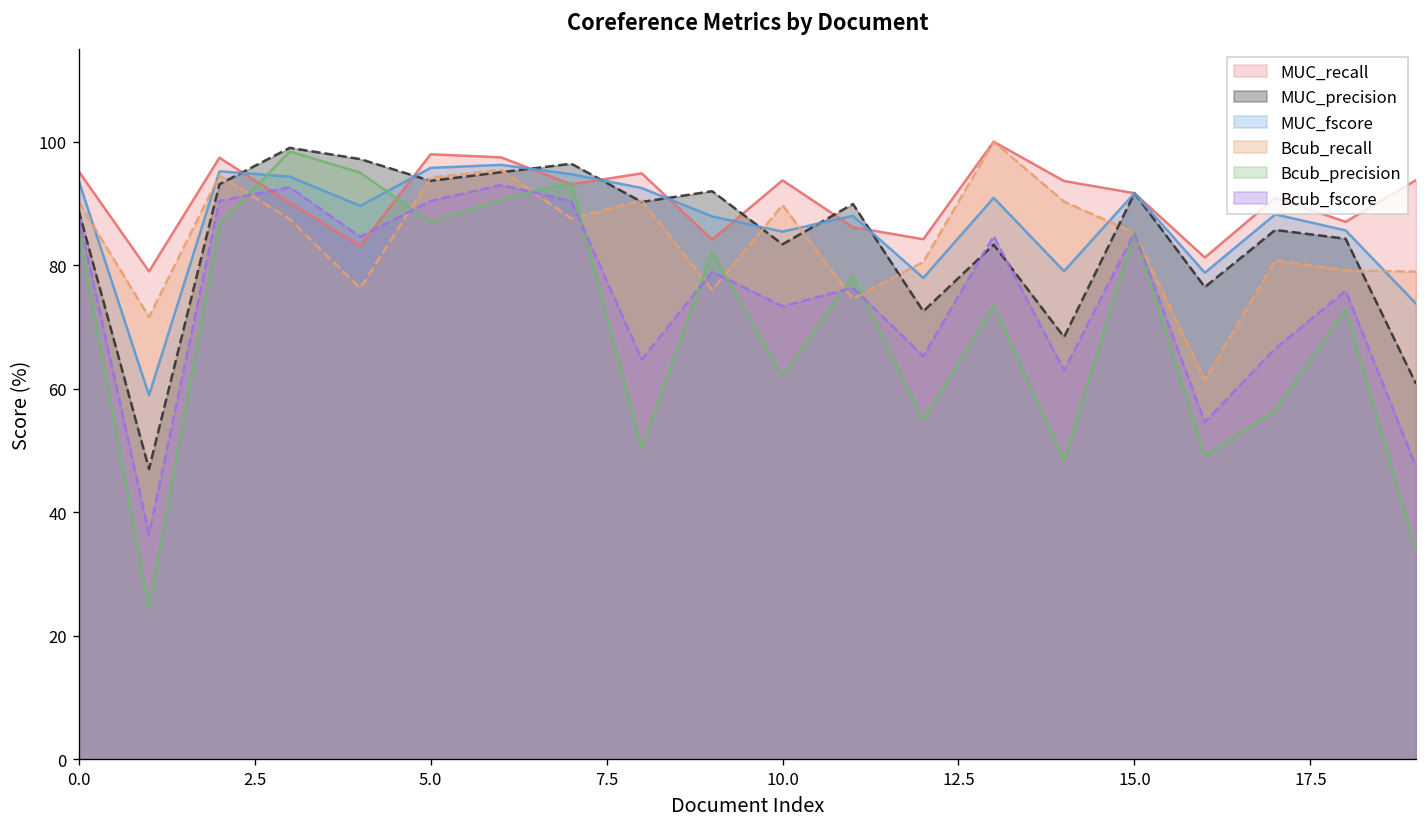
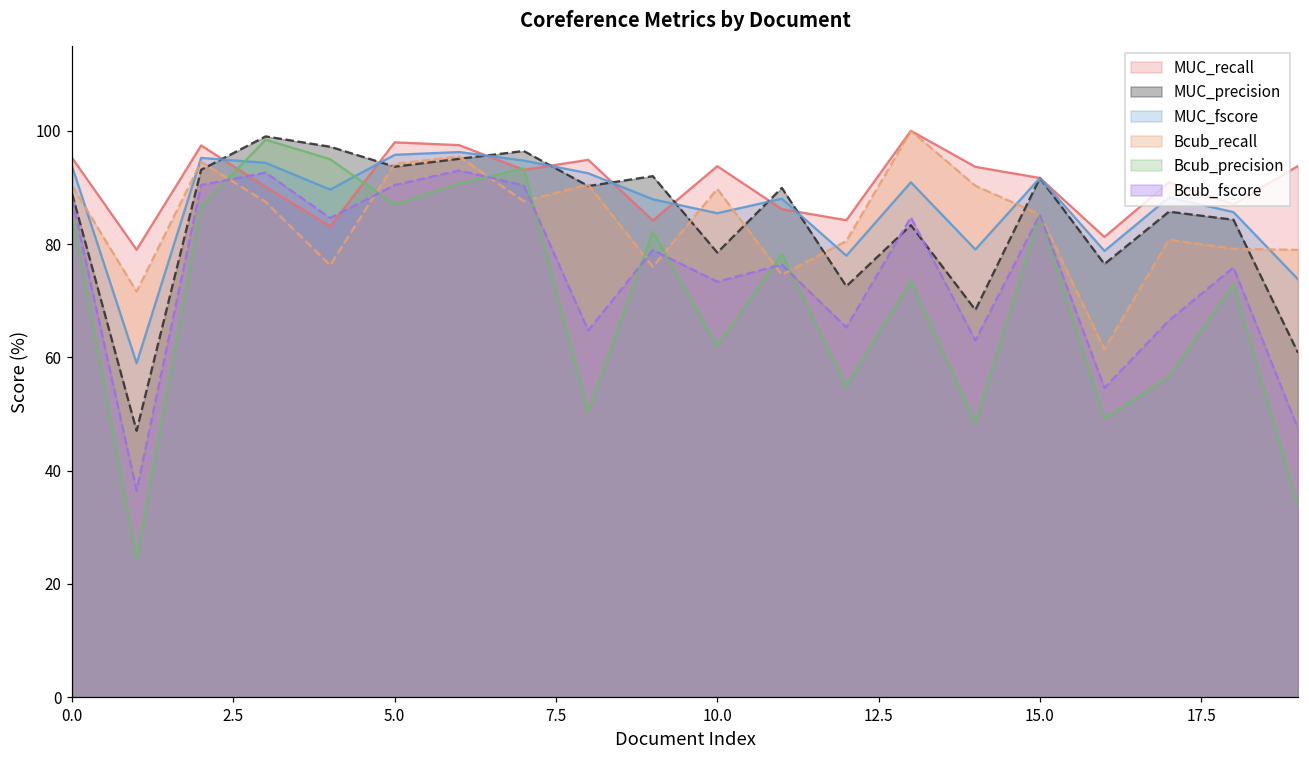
MUC_precision, 10.0: 83 -> 78
